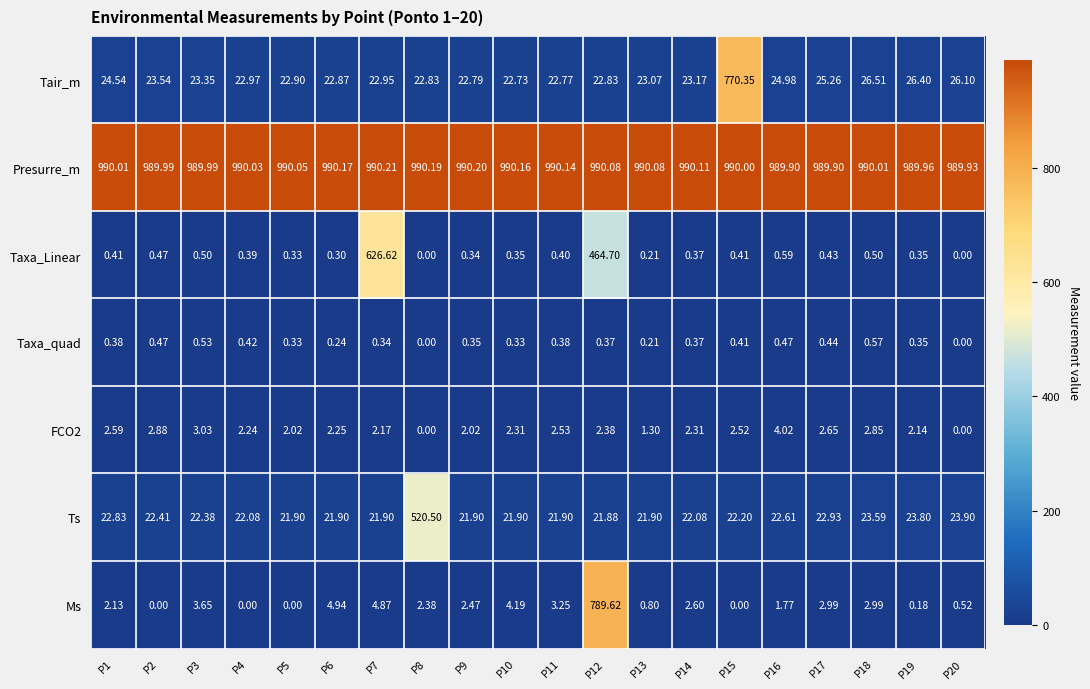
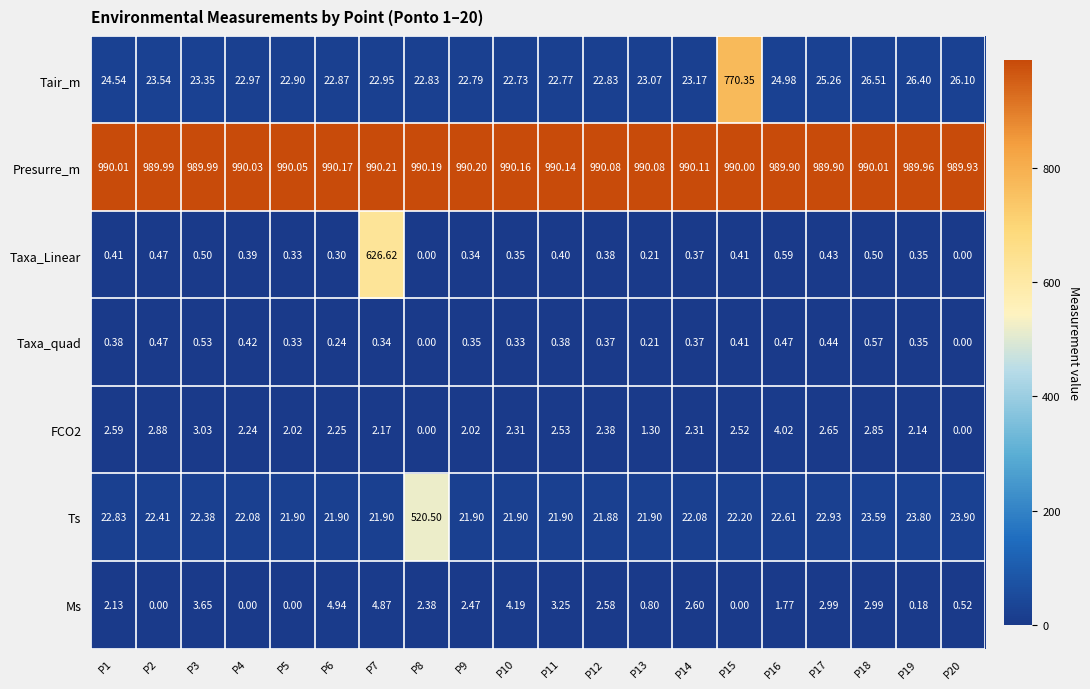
Taxa_Linear, P12: 464.70 -> 0.38
Ms, P12: 789.62 -> 2.58
